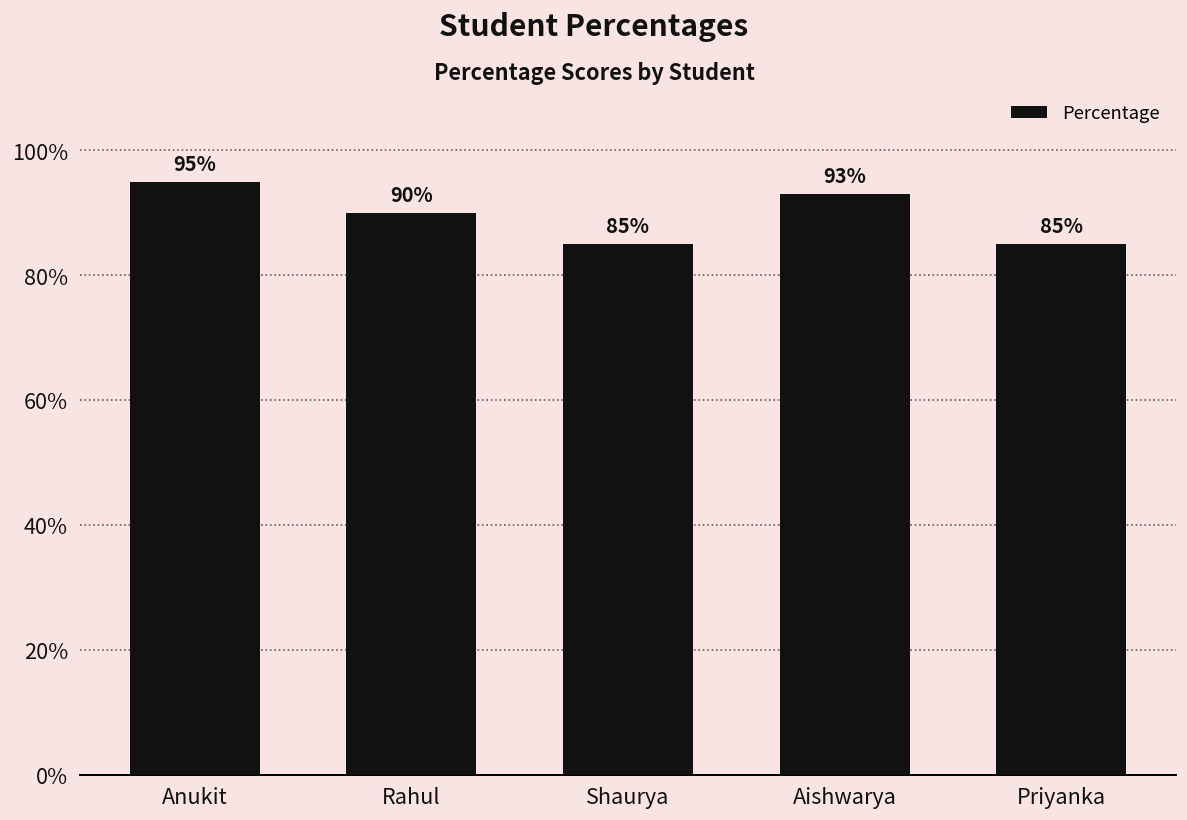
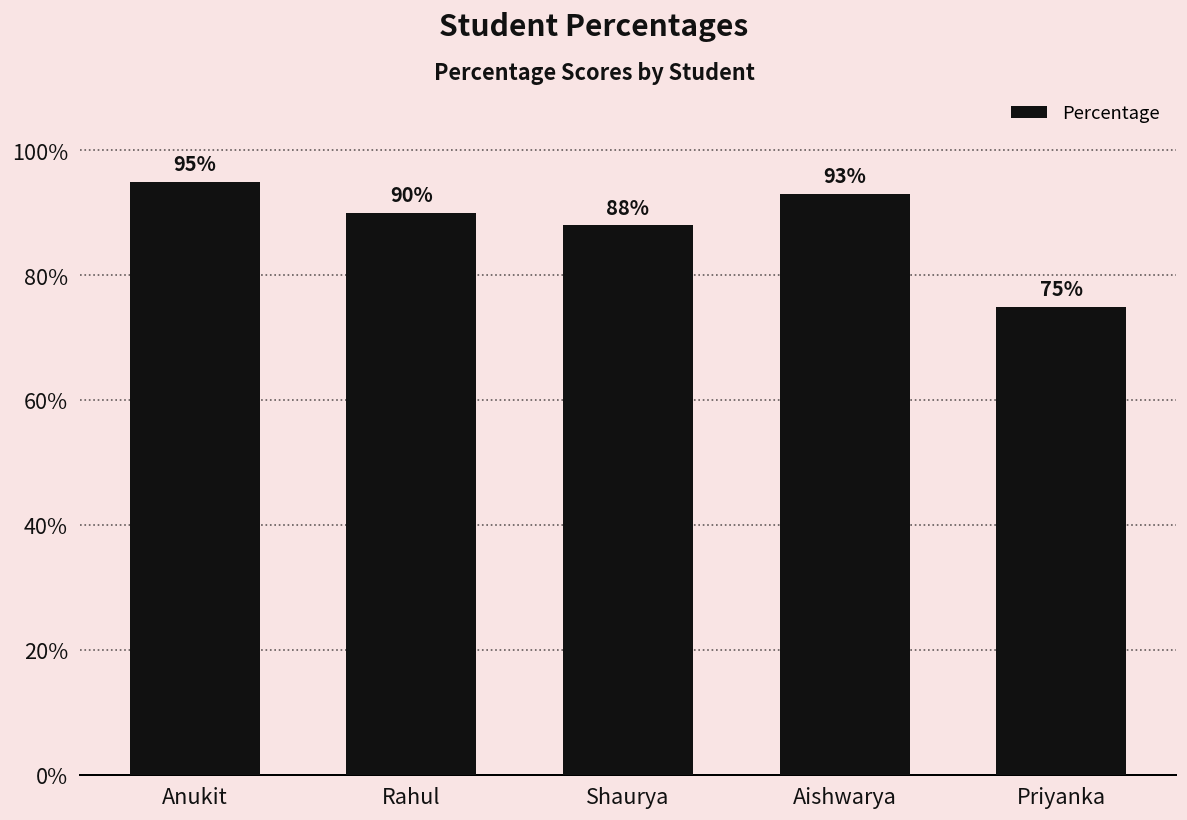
Shaurya: 85% -> 88%
Priyanka: 85% -> 75%
